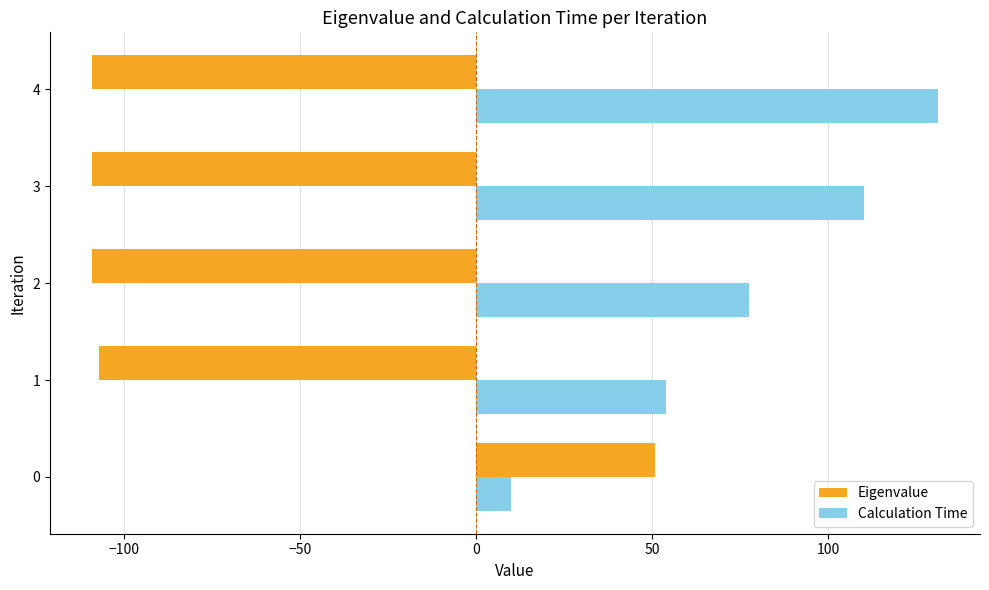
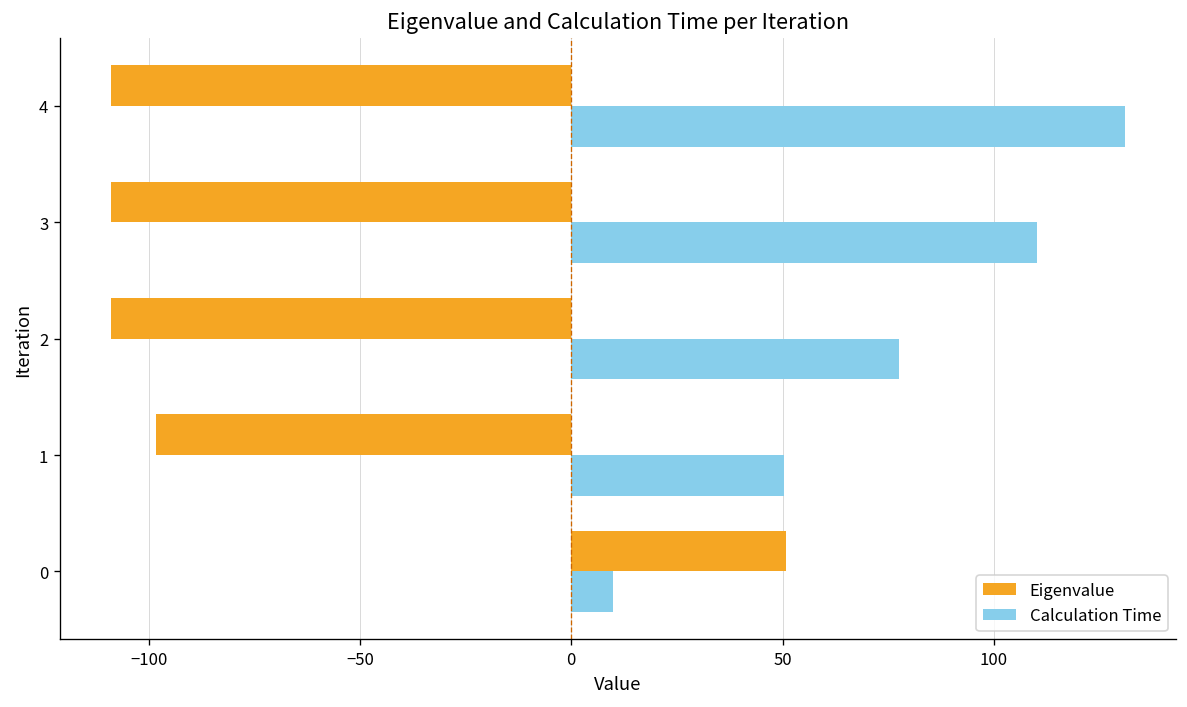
Eigenvalue, 1: -107 -> -98
Calculation Time, 1: 54 -> 50
